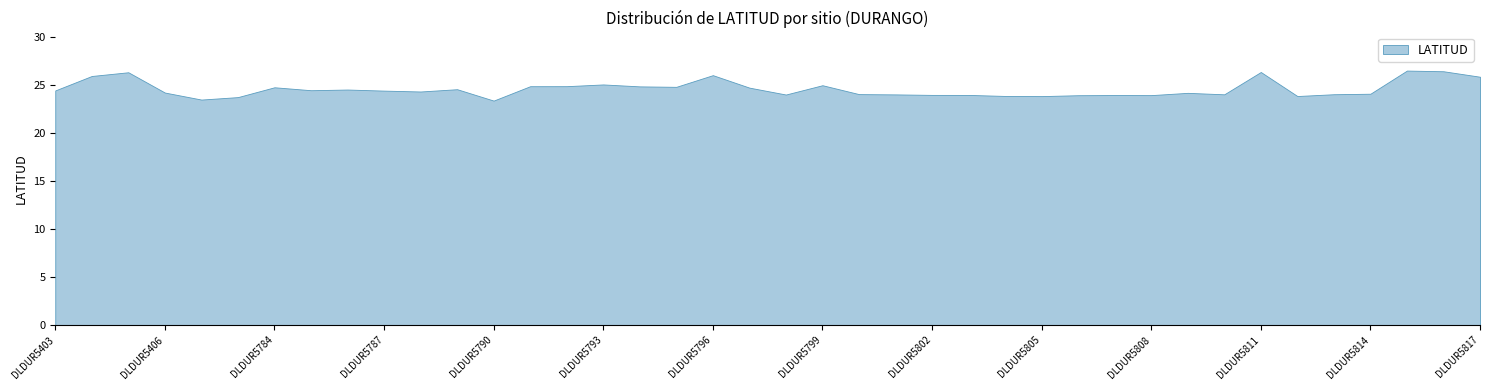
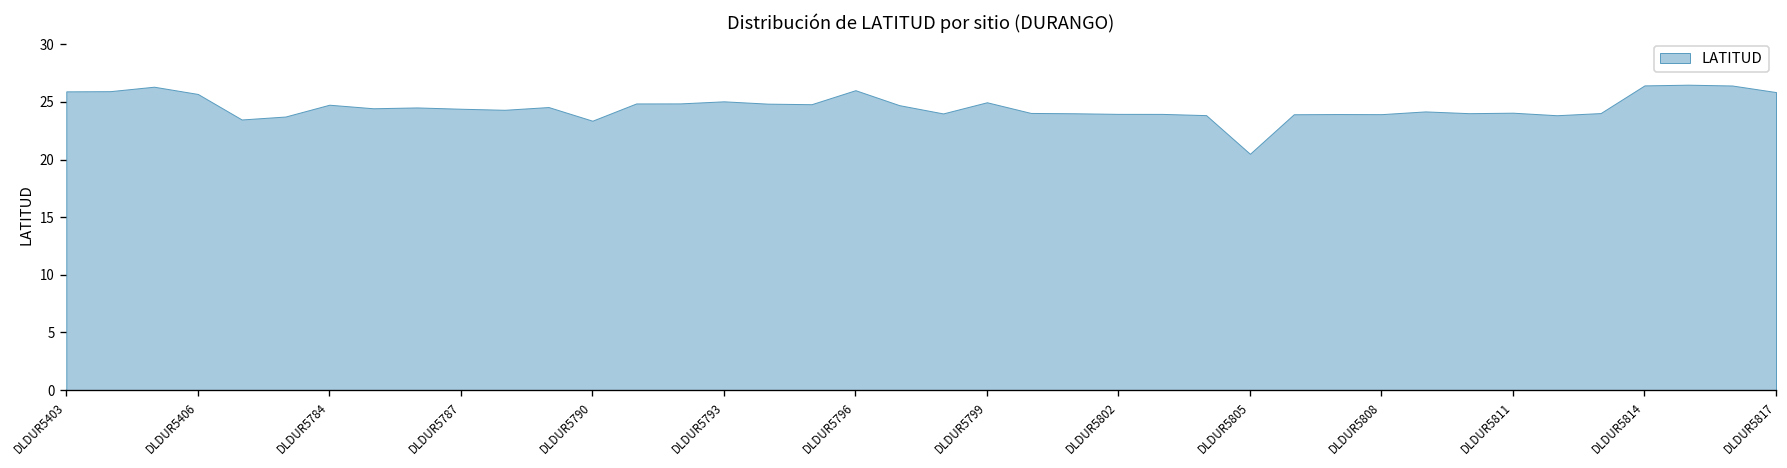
DLDUR5403: 24 -> 26
DLDUR5406: 24 -> 26
DLDUR5805: 24 -> 21
DLDUR5811: 26 -> 24
DLDUR5814: 24 -> 26
